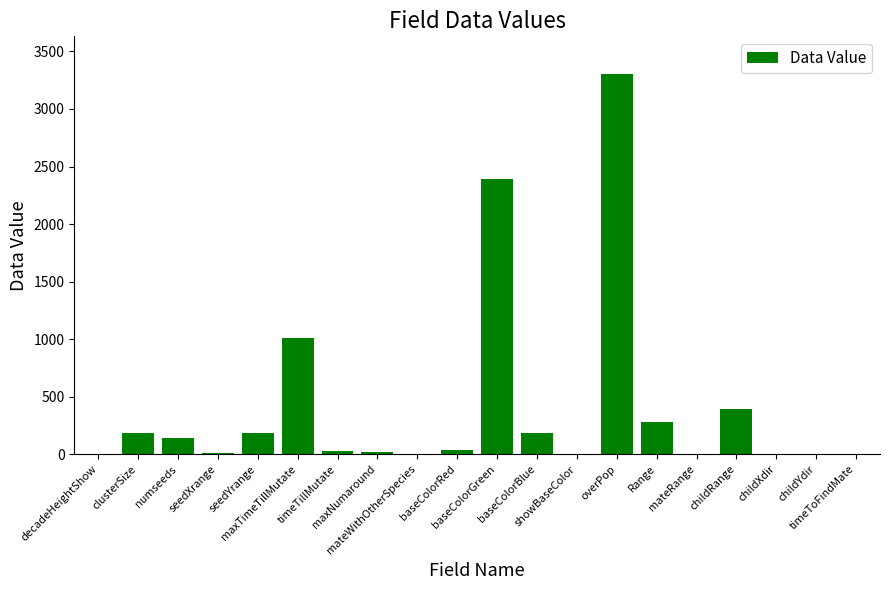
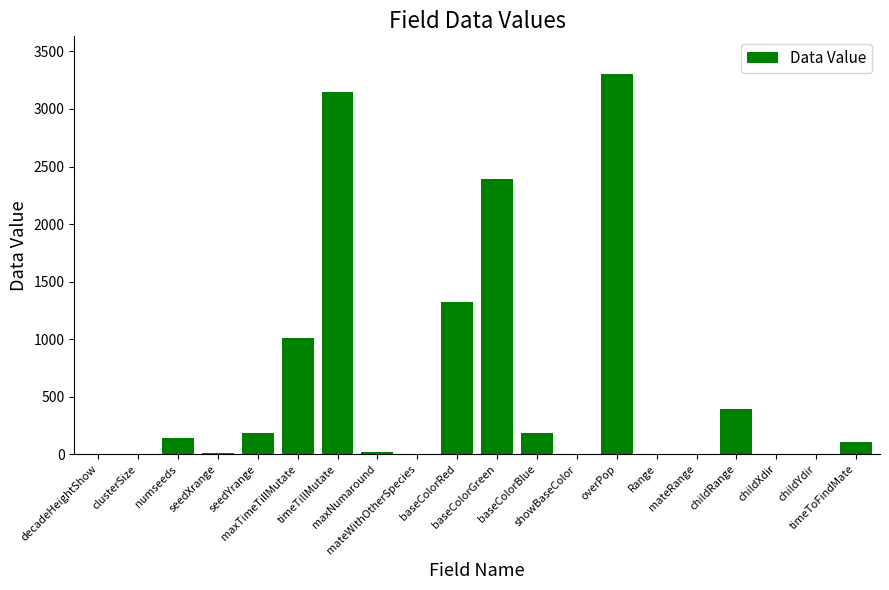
clusterSize: 180 -> 0
timeTillMutate: 30 -> 3140
baseColorRed: 40 -> 1330
Range: 280 -> 0
timeToFindMate: 0 -> 110
